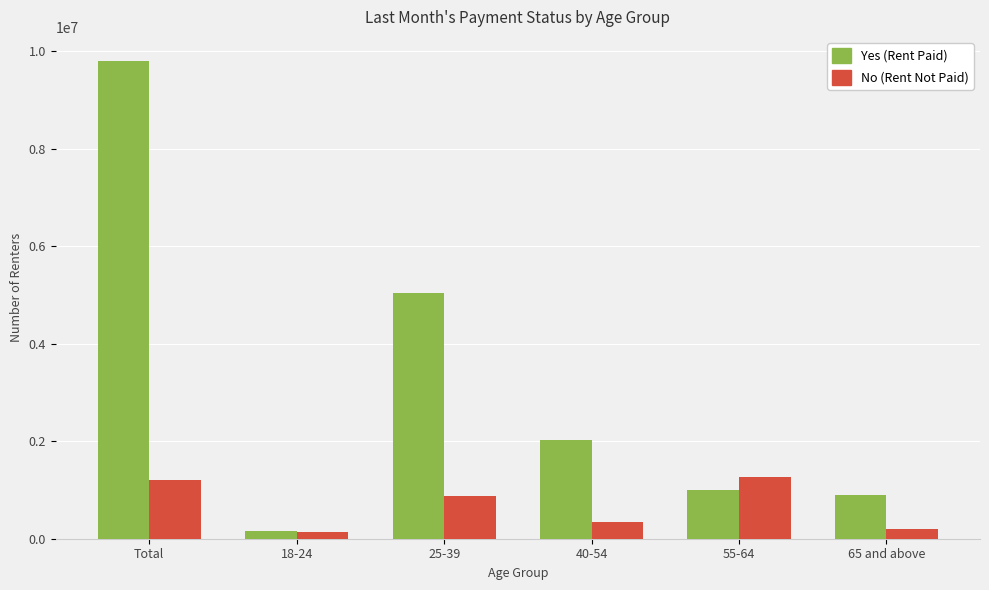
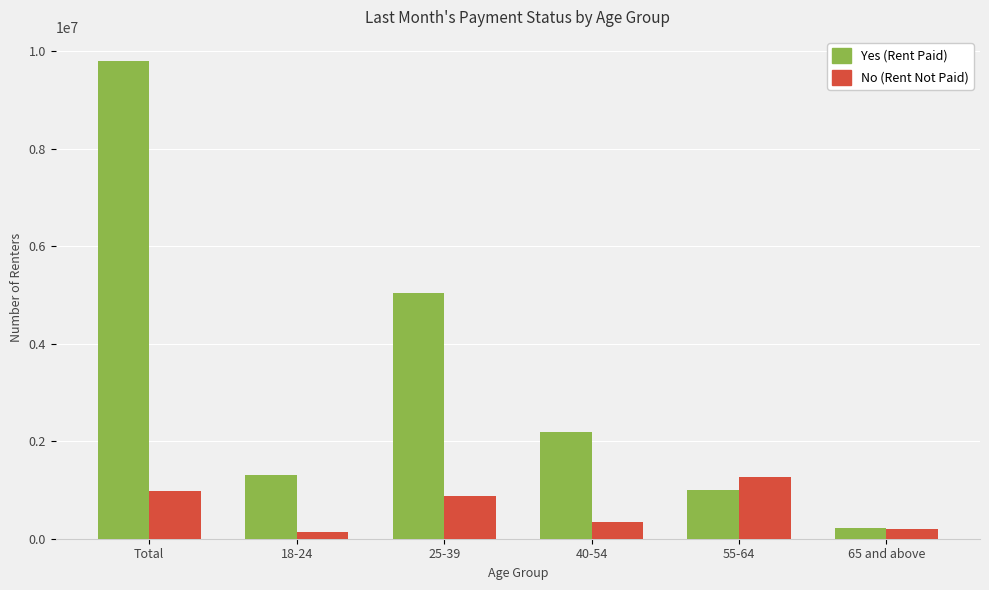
No (Rent Not Paid), Total: 1200000 -> 1000000
Yes (Rent Paid), 18-24: 200000 -> 1300000
Yes (Rent Paid), 40-54: 2000000 -> 2200000
Yes (Rent Paid), 65 and above: 900000 -> 200000
